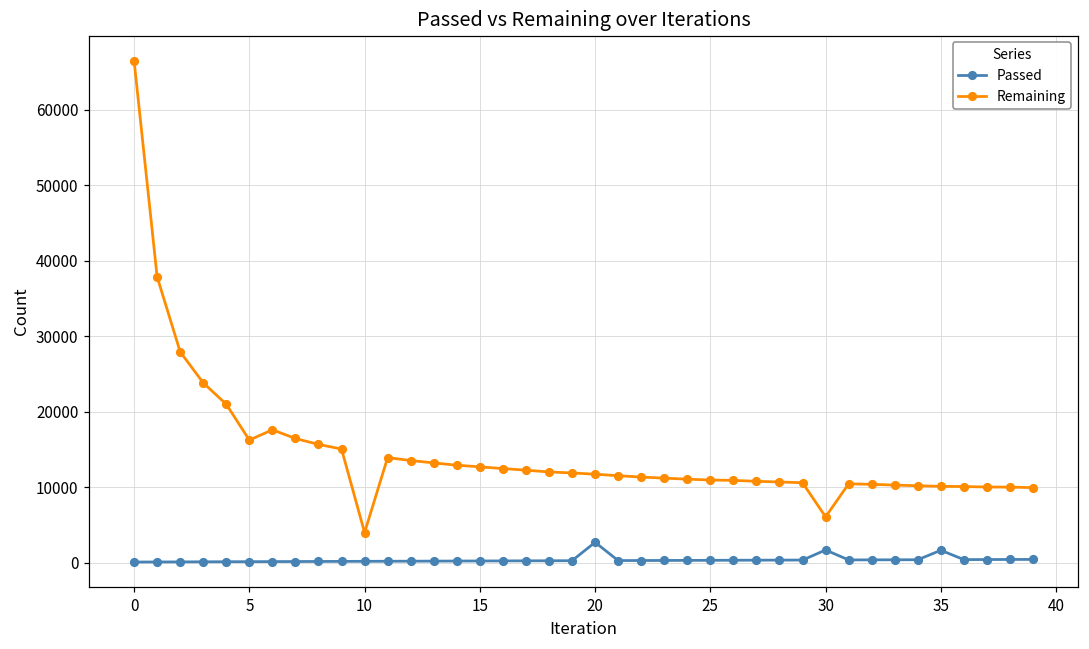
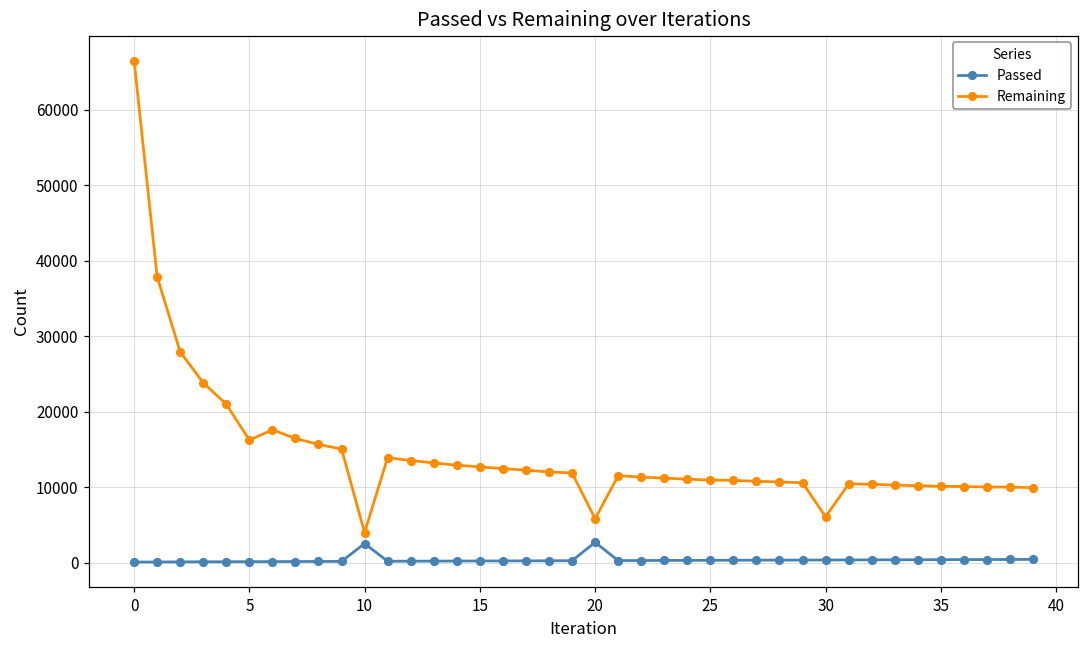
Passed, 10: 0 -> 3000
Remaining, 20: 12000 -> 6000
Passed, 30: 2000 -> 0
Passed, 35: 2000 -> 0
